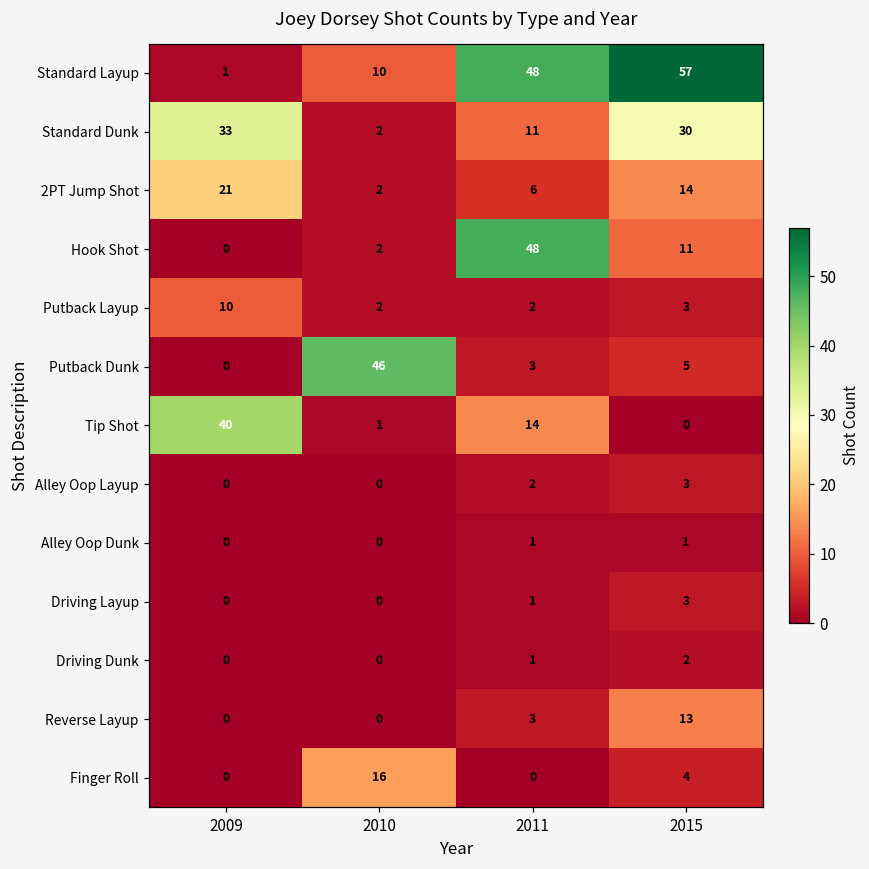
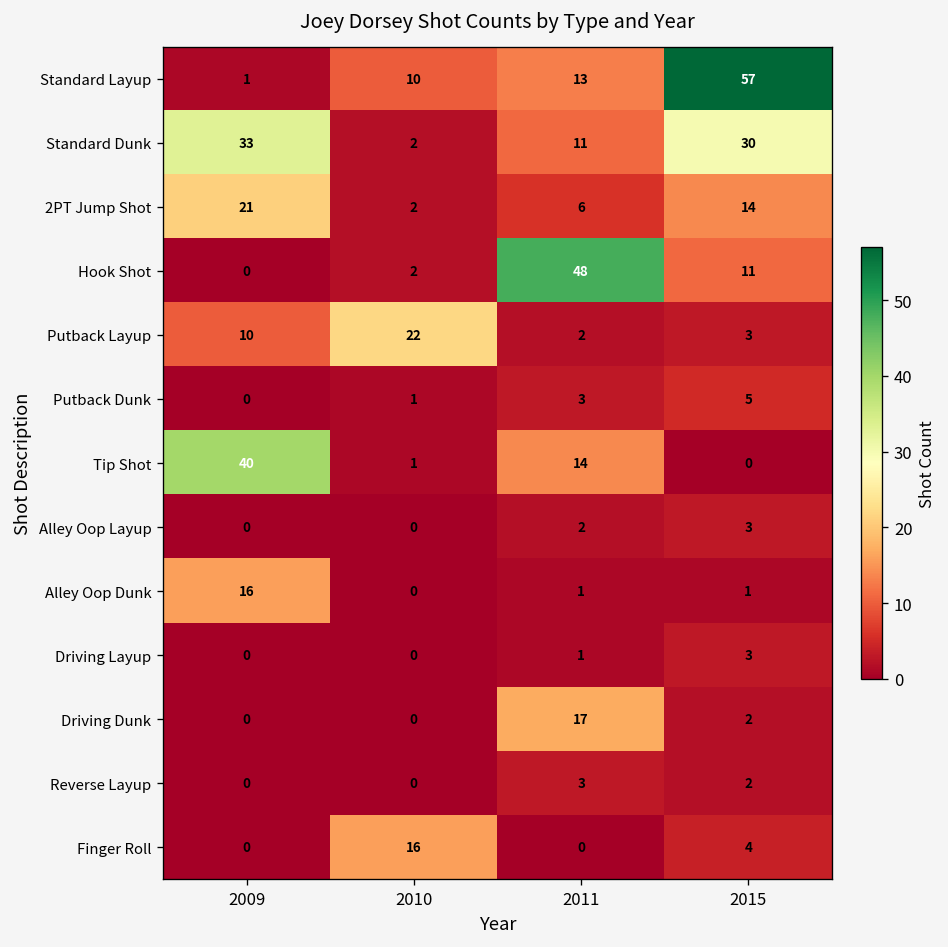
Standard Layup, 2011: 48 -> 13
Putback Layup, 2010: 2 -> 22
Putback Dunk, 2010: 46 -> 1
Alley Oop Dunk, 2009: 0 -> 16
Driving Dunk, 2011: 1 -> 17
Reverse Layup, 2015: 13 -> 2
